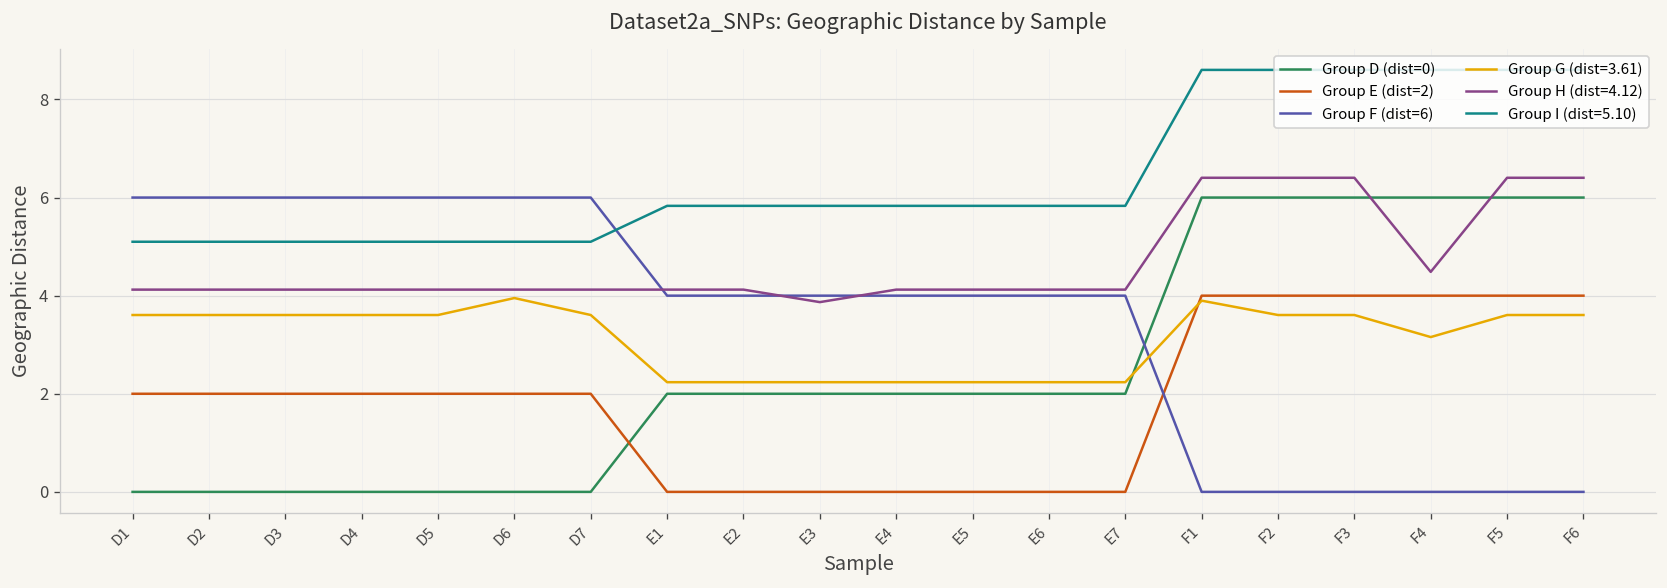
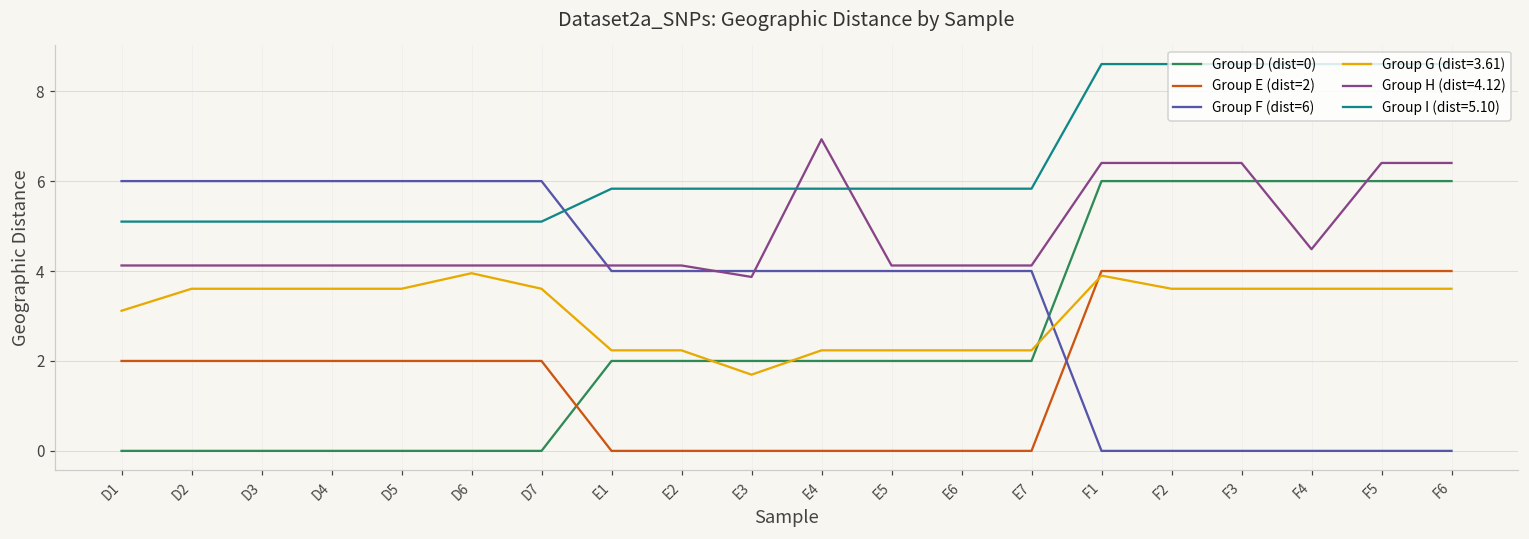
Group G (dist=3.61), D1: 3.6 -> 3.1
Group G (dist=3.61), E3: 2.2 -> 1.7
Group H (dist=4.12), E4: 4.1 -> 6.9
Group G (dist=3.61), F4: 3.2 -> 3.6
